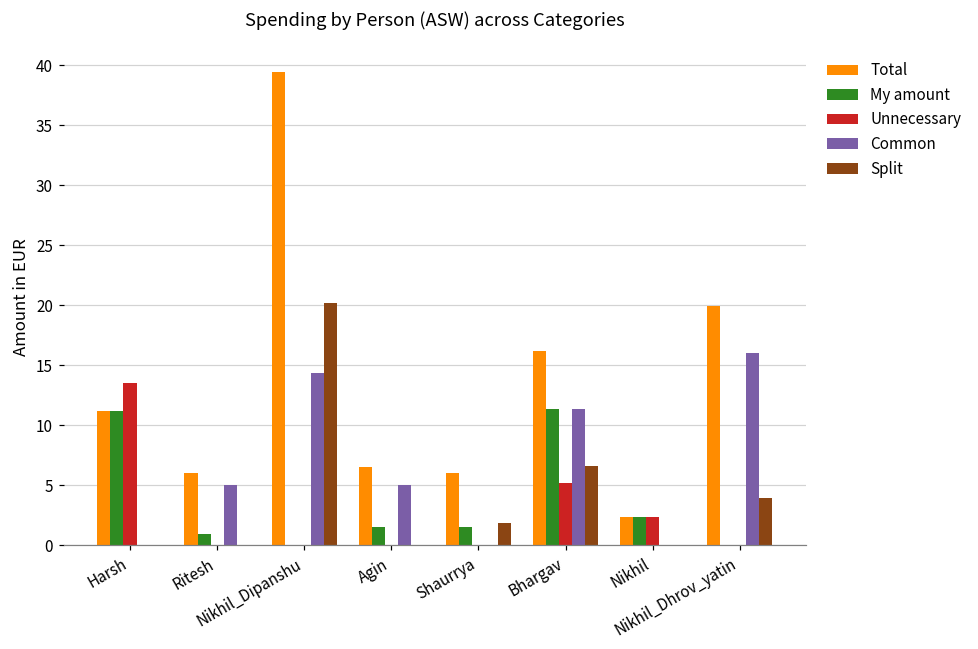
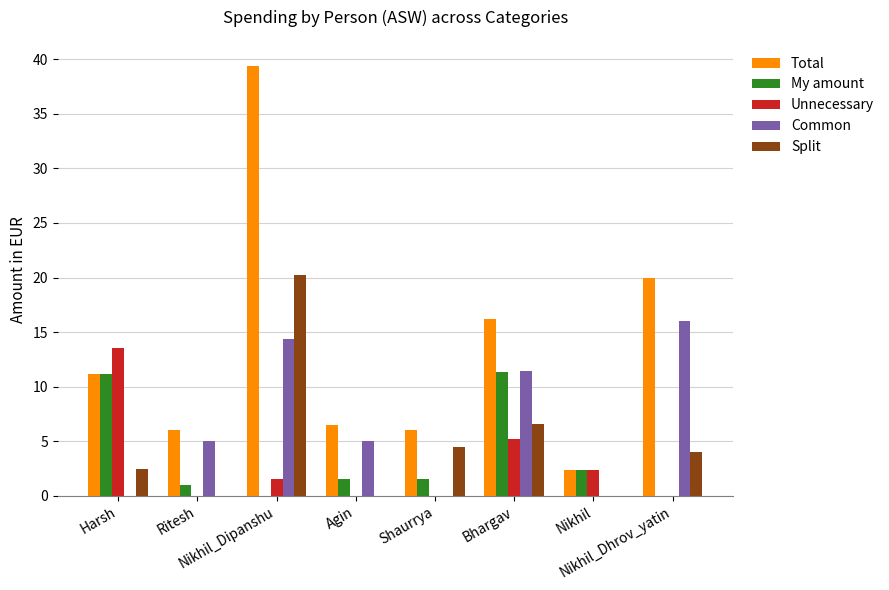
Split, Harsh: 0.0 -> 2.5
Unnecessary, Nikhil_Dipanshu: 0.0 -> 1.5
Split, Shaurrya: 1.9 -> 4.5
